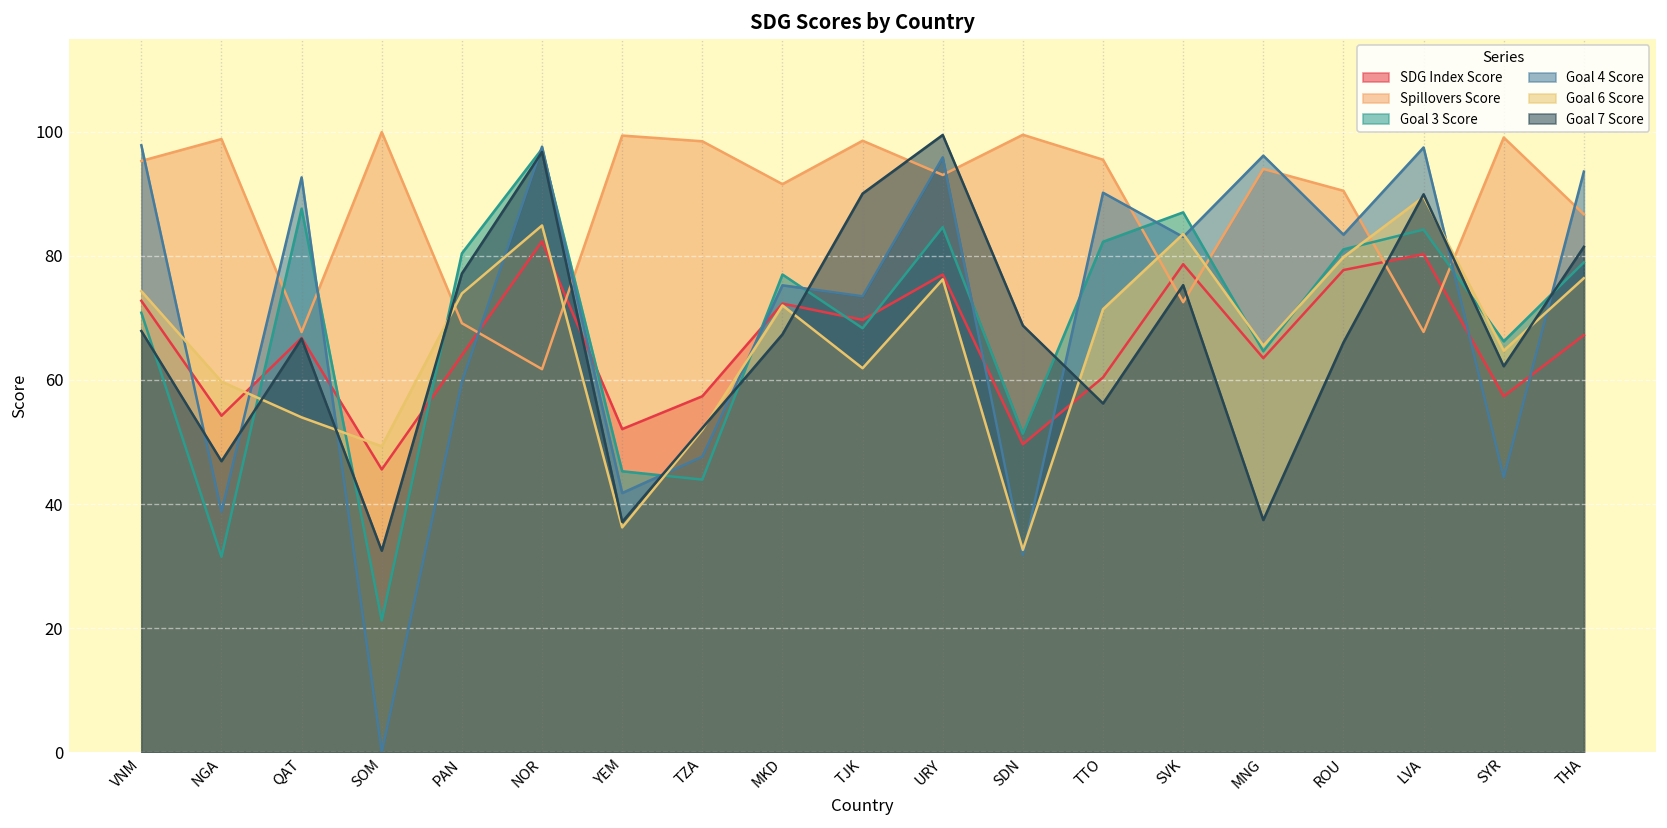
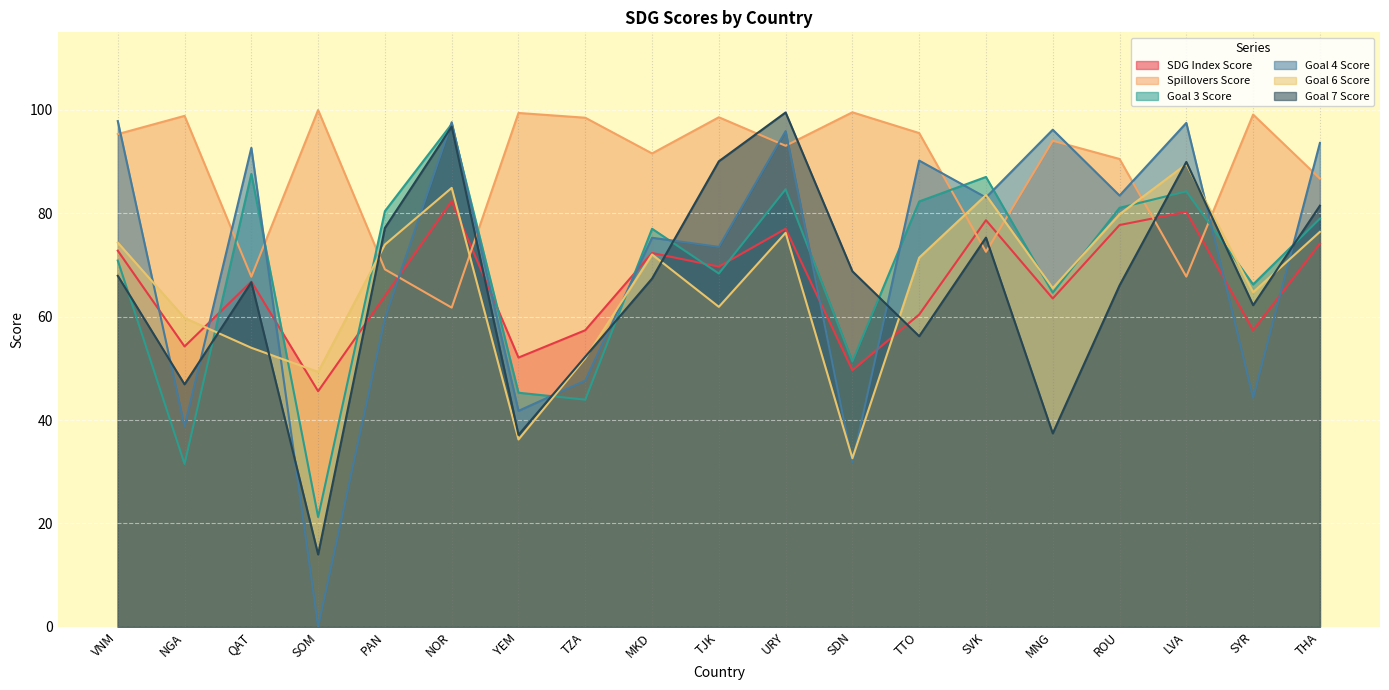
Goal 7 Score, SOM: 32 -> 14
SDG Index Score, THA: 67 -> 74
